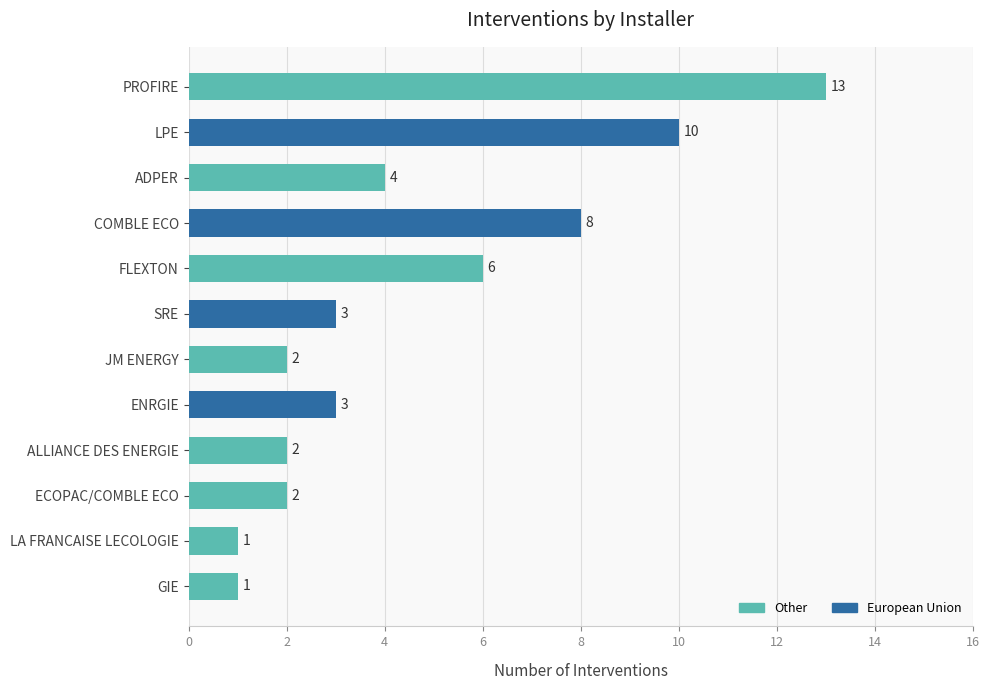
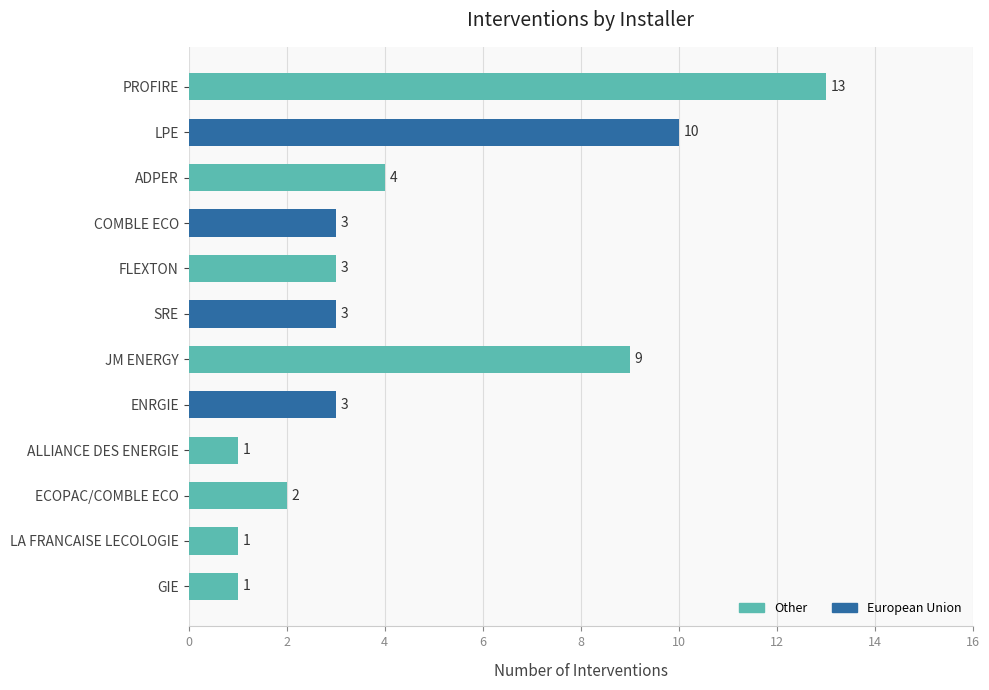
COMBLE ECO: 8 -> 3
FLEXTON: 6 -> 3
JM ENERGY: 2 -> 9
ALLIANCE DES ENERGIE: 2 -> 1
